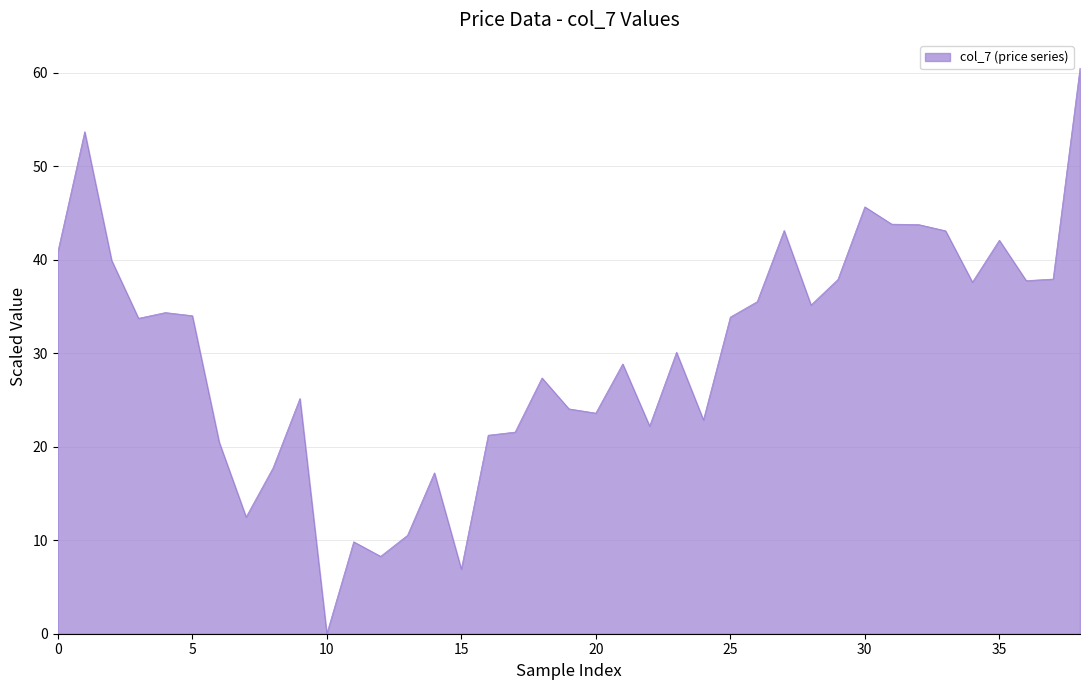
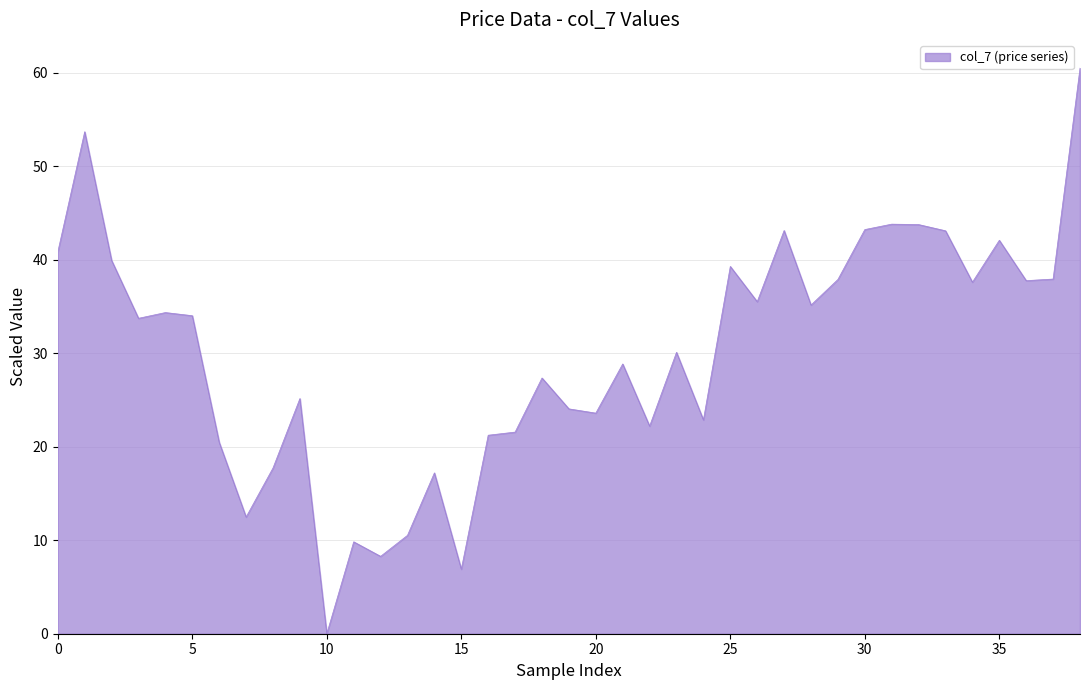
25: 34 -> 39
30: 46 -> 43
